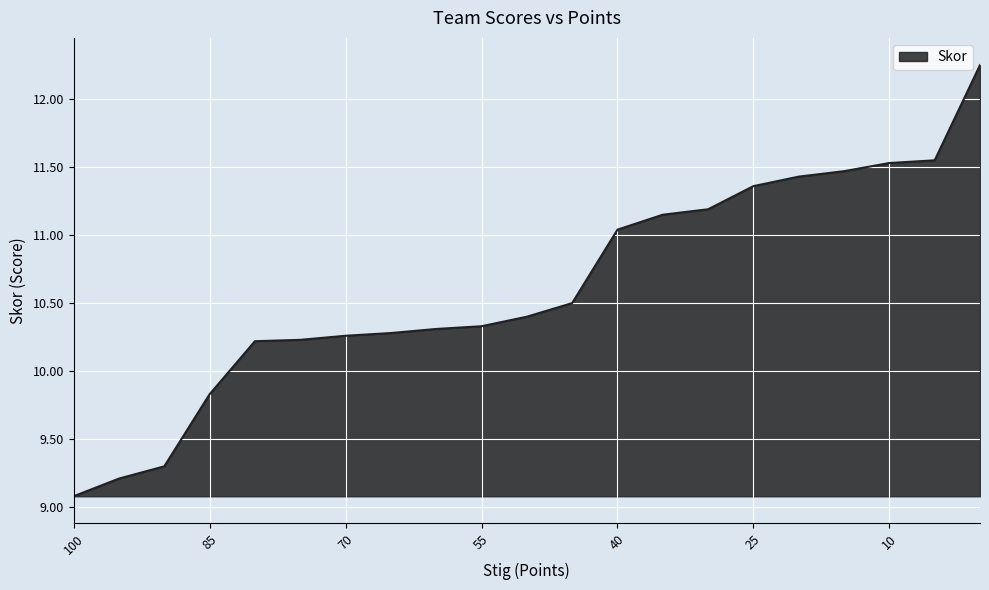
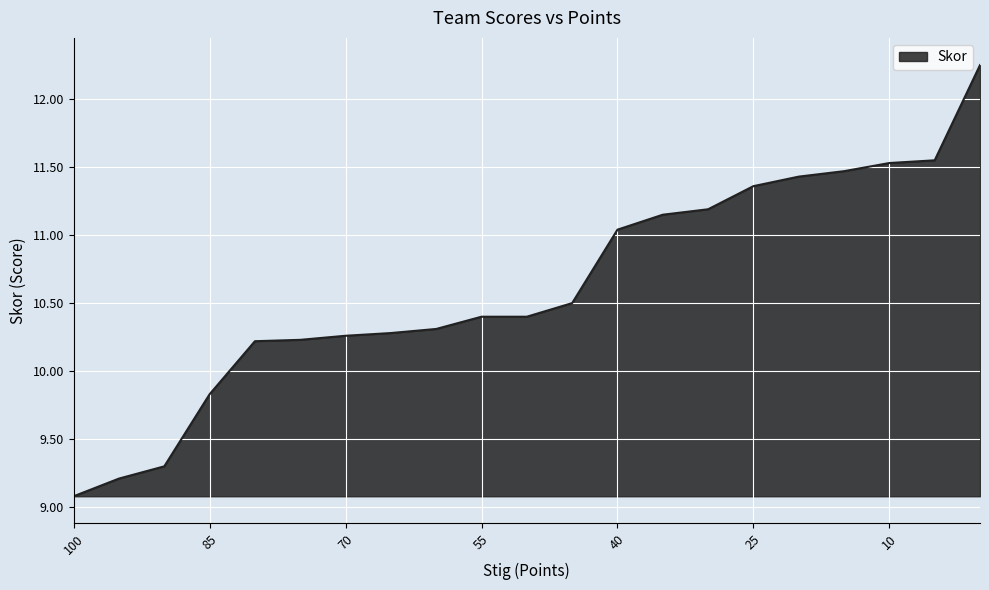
55: 10.33 -> 10.40
